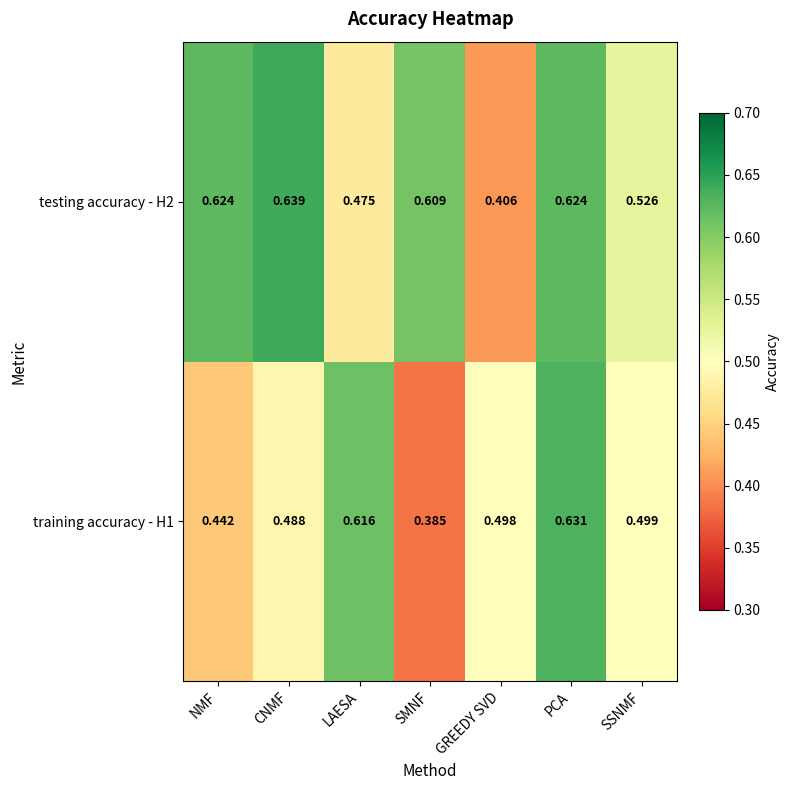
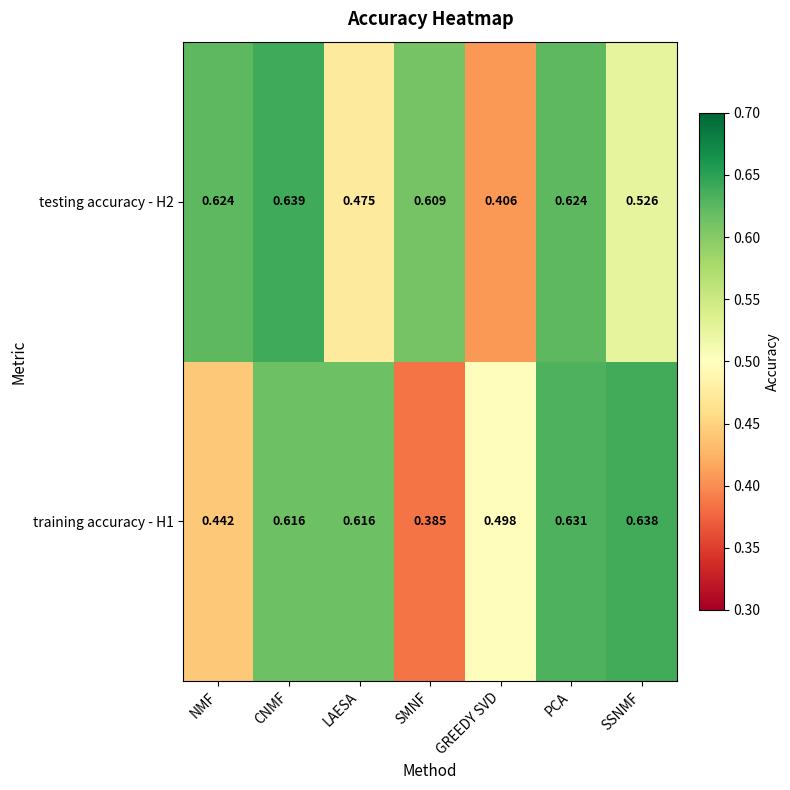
training accuracy - H1, CNMF: 0.488 -> 0.616
training accuracy - H1, SSNMF: 0.499 -> 0.638
